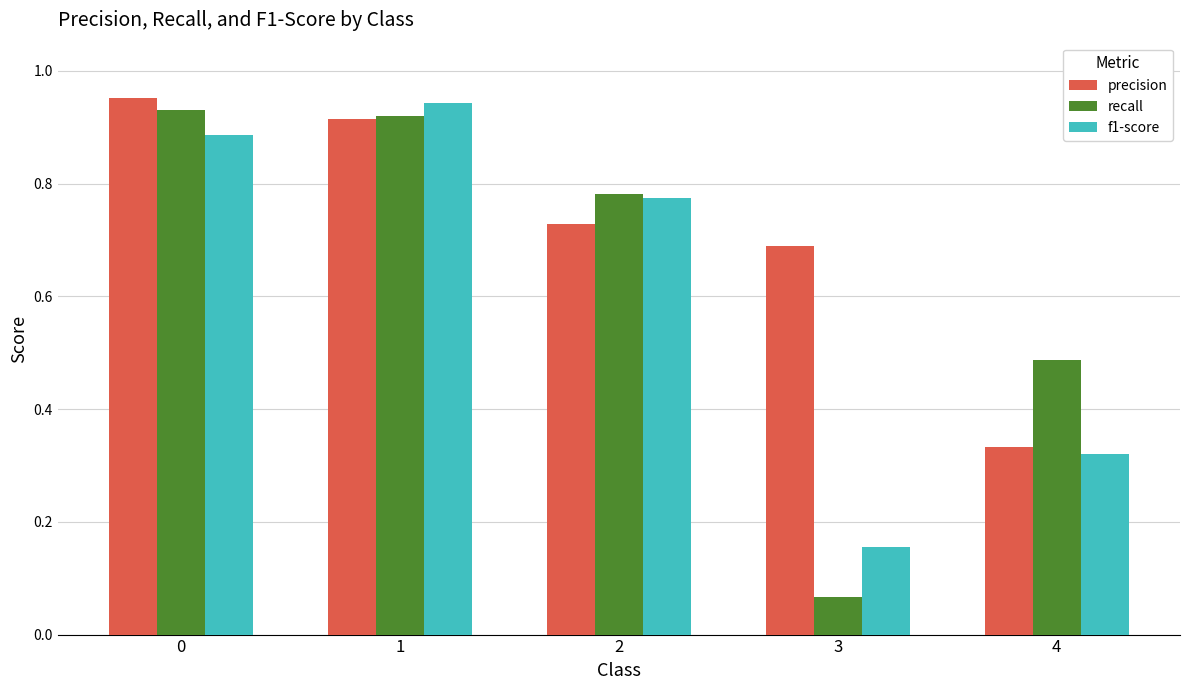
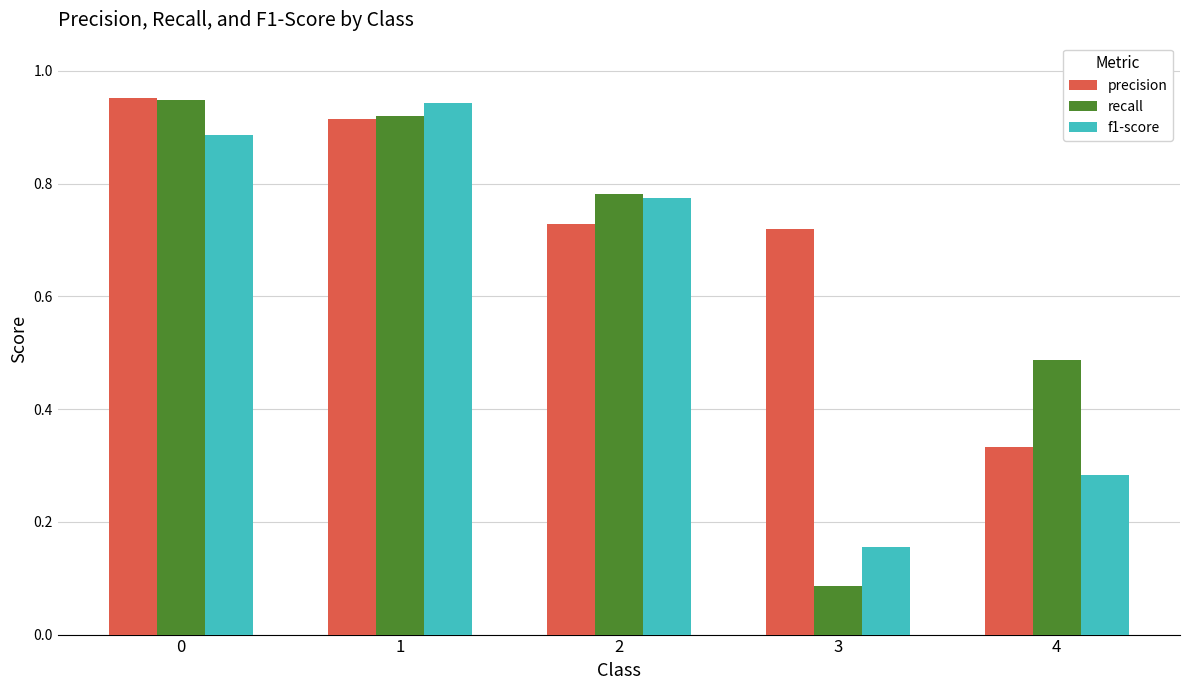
recall, 0: 0.93 -> 0.95
precision, 3: 0.69 -> 0.72
recall, 3: 0.07 -> 0.09
f1-score, 4: 0.32 -> 0.28
